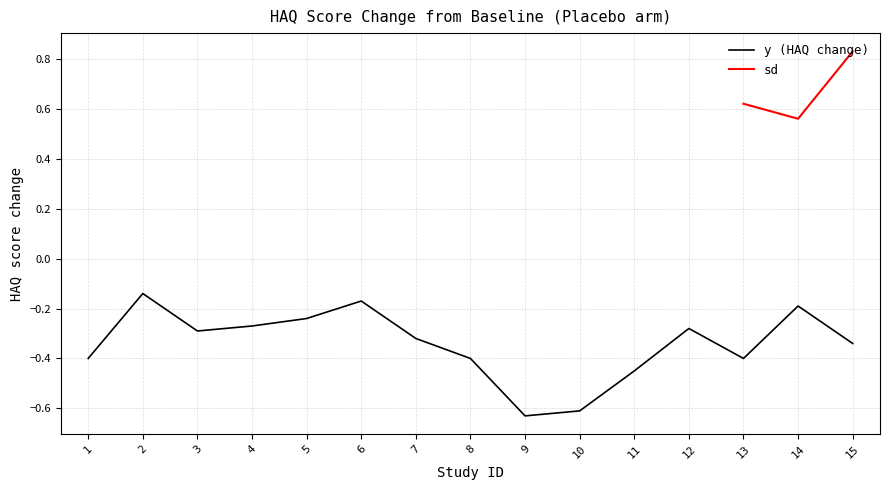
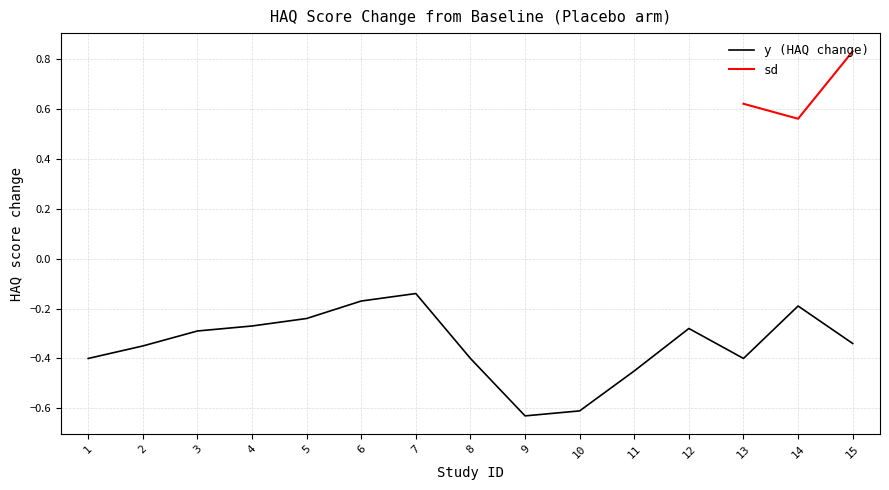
y (HAQ change), 2: -0.14 -> -0.35
y (HAQ change), 7: -0.32 -> -0.14
